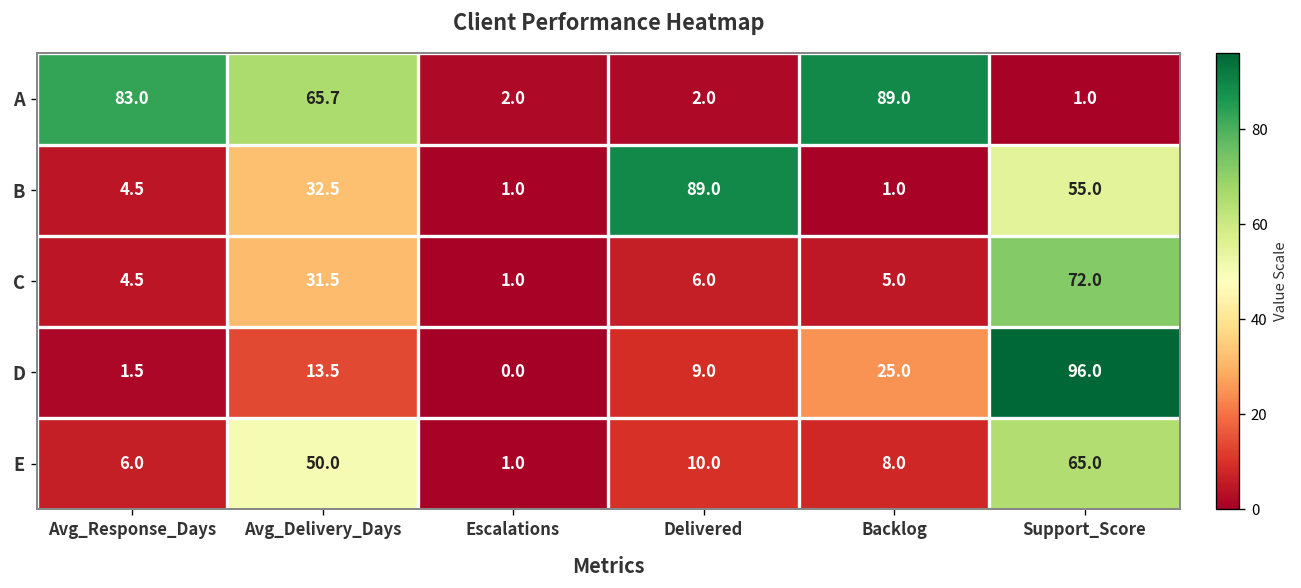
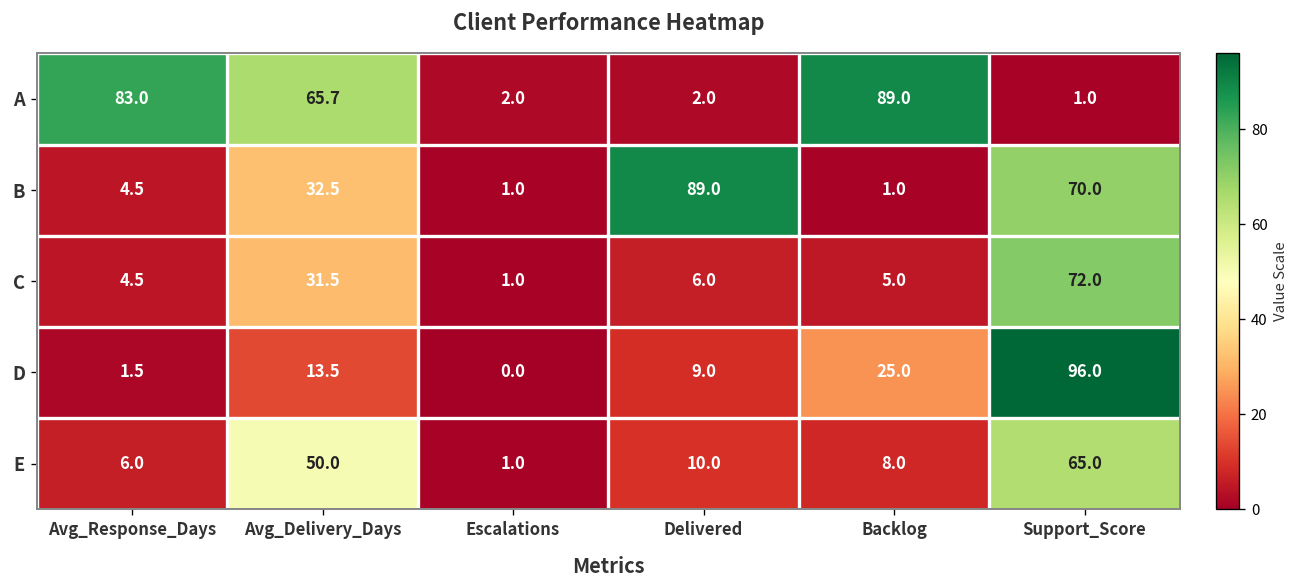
B, Support_Score: 55.0 -> 70.0
